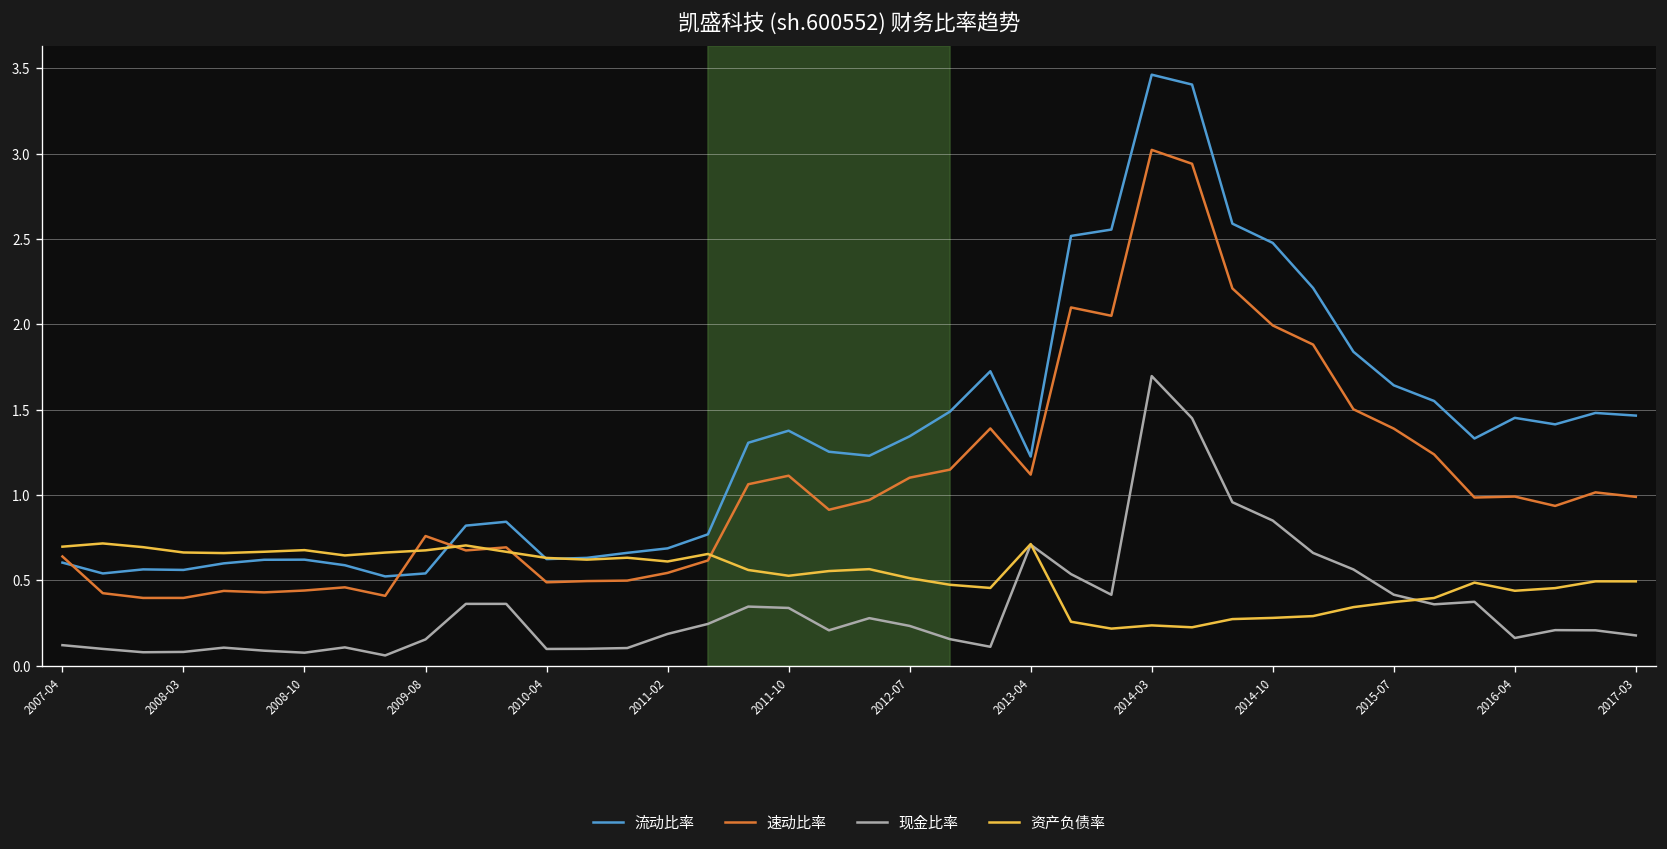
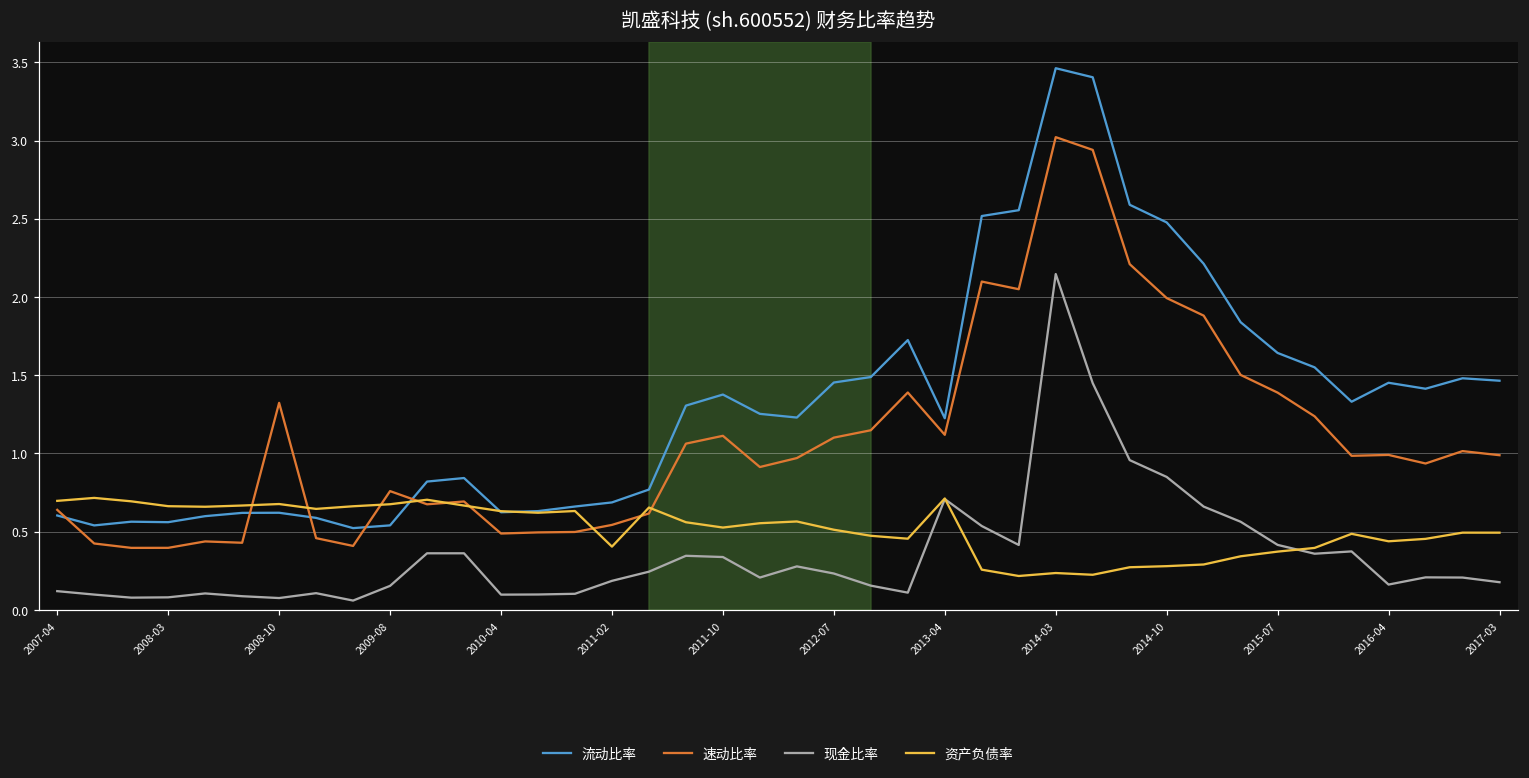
速动比率, 2008-10: 0.44 -> 1.32
资产负债率, 2011-02: 0.61 -> 0.40
流动比率, 2012-07: 1.34 -> 1.45
现金比率, 2014-03: 1.70 -> 2.15
